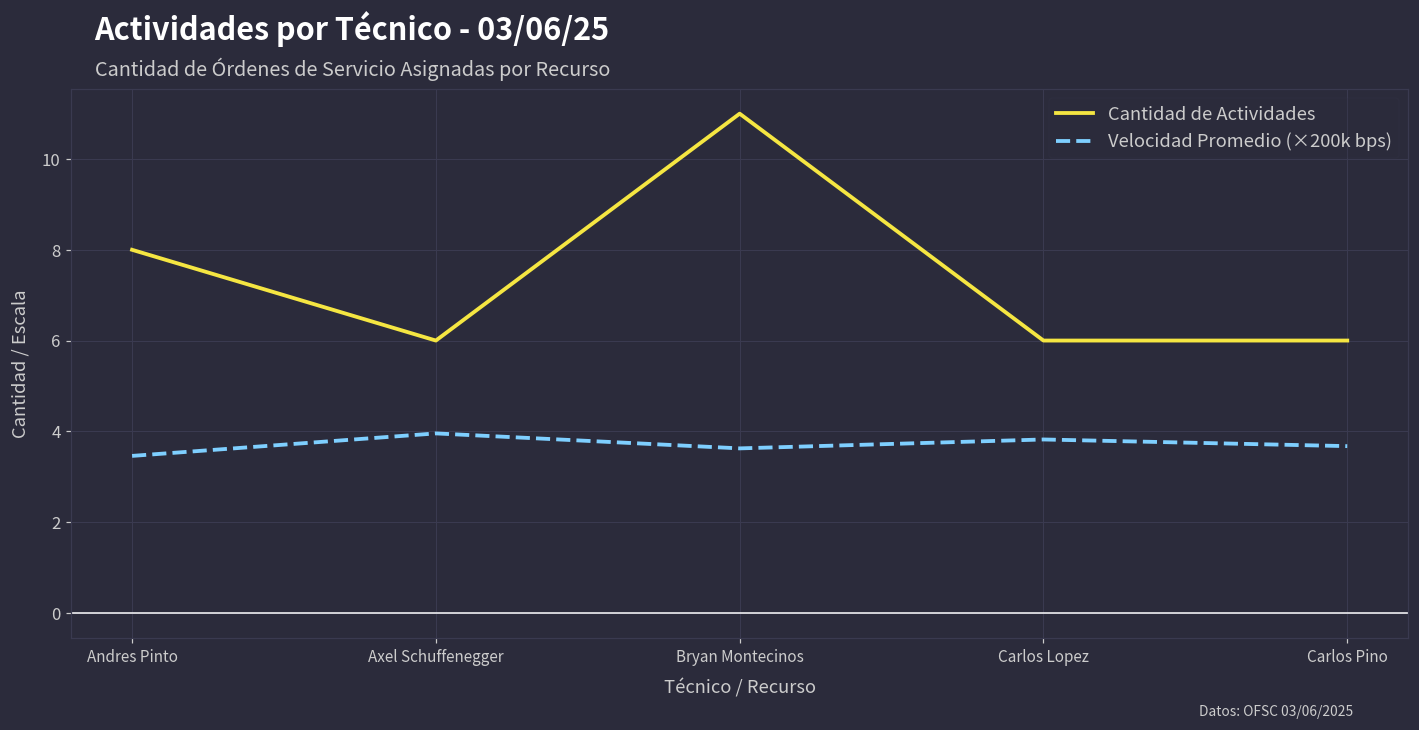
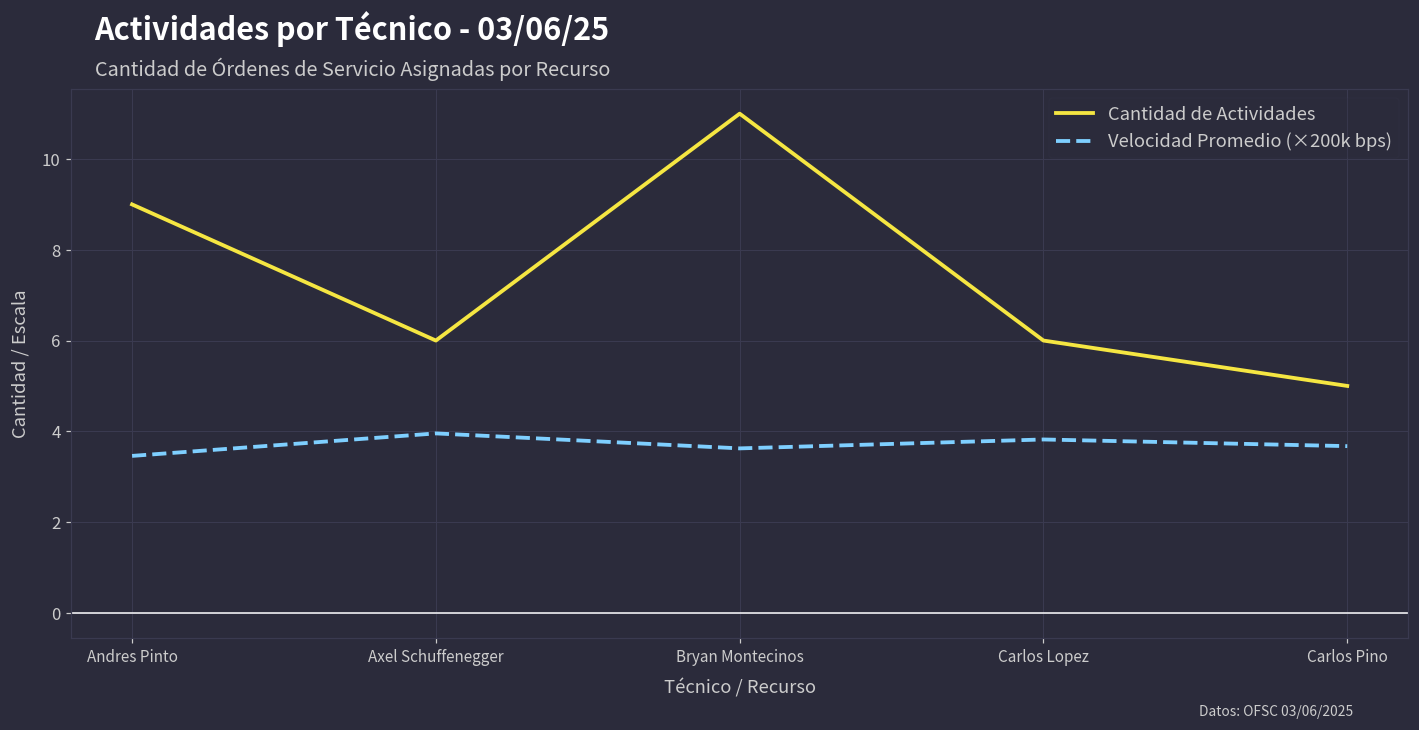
Cantidad de Actividades, Andres Pinto: 8 -> 9
Cantidad de Actividades, Carlos Pino: 6 -> 5
